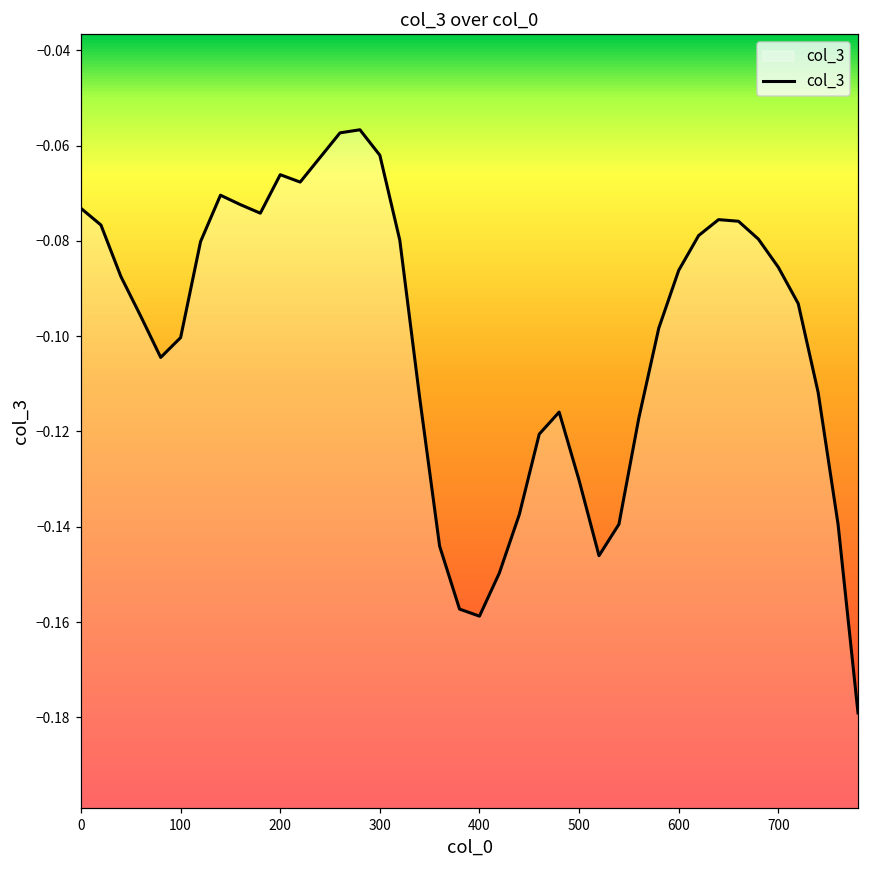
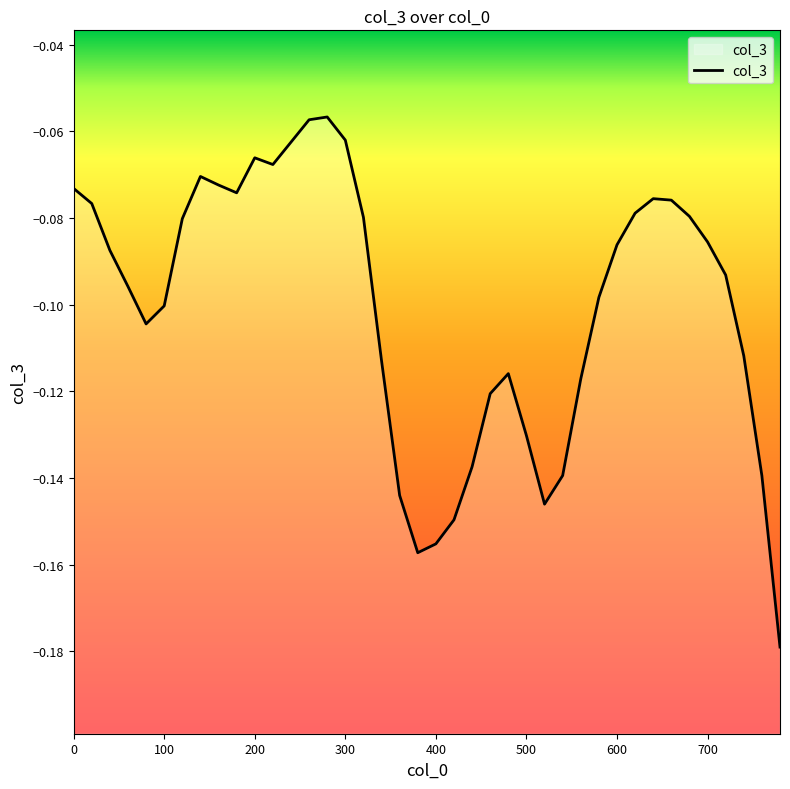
400: -0.159 -> -0.155
